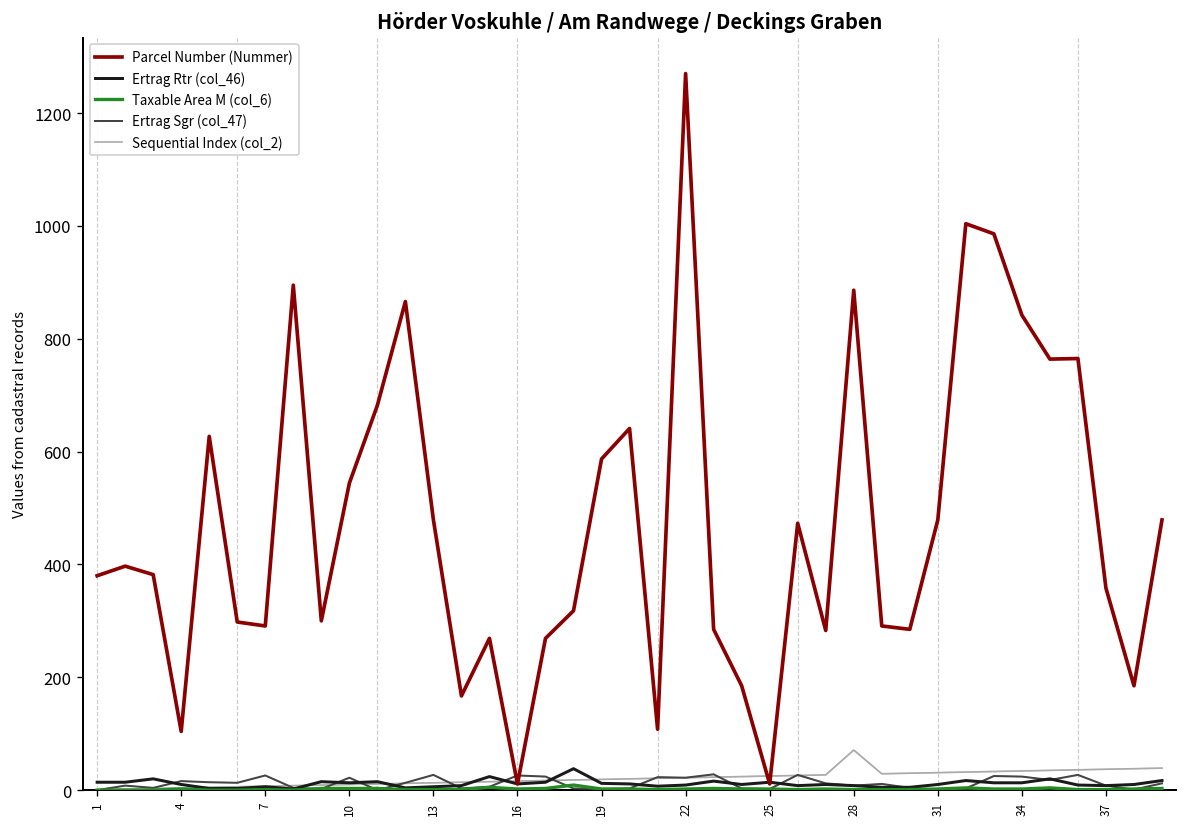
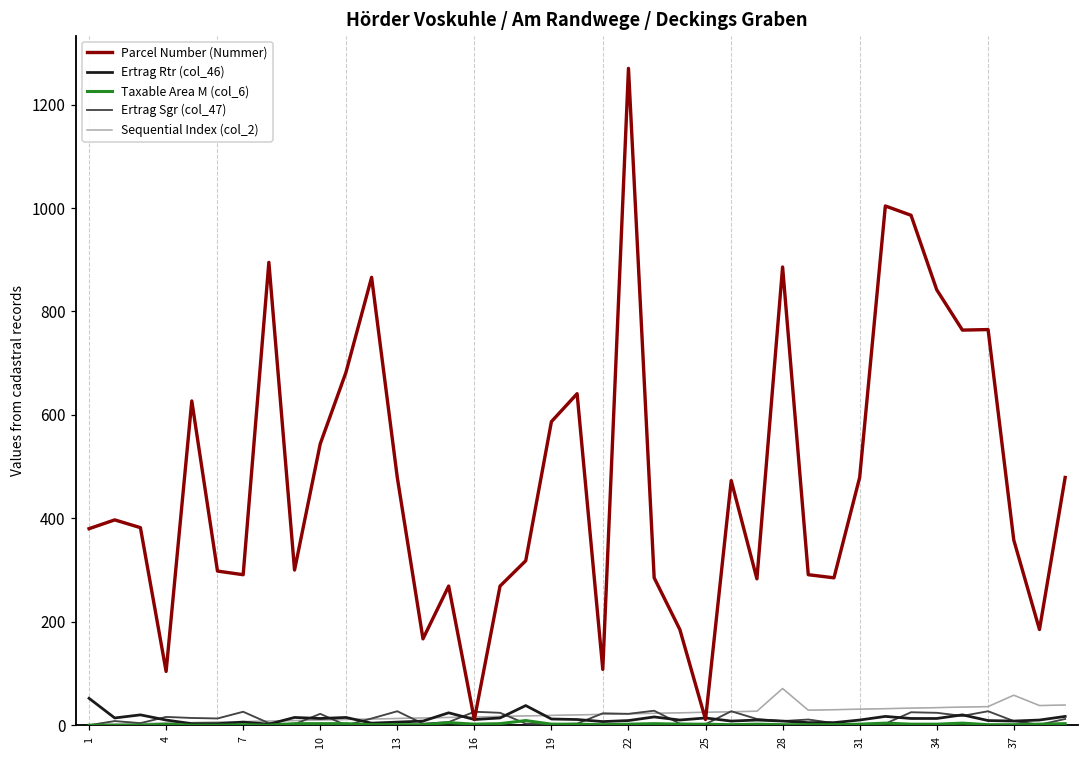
Ertrag Rtr (col_46), 1: 10 -> 50
Sequential Index (col_2), 37: 40 -> 60
